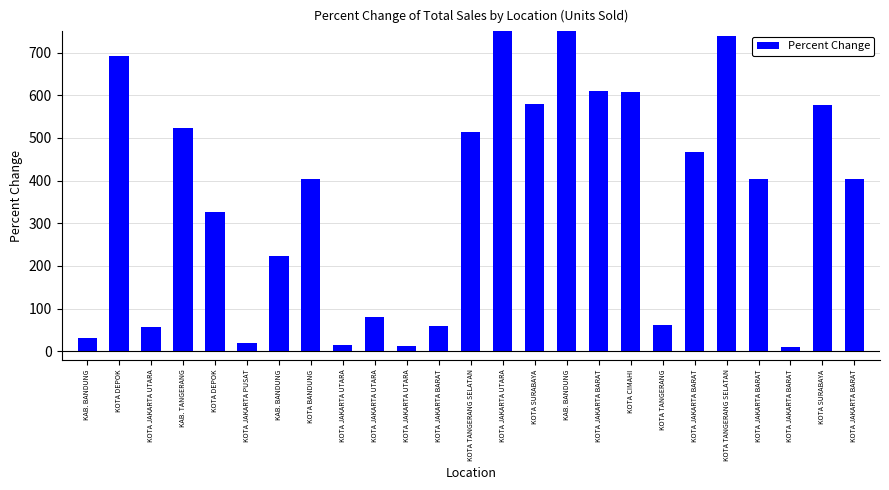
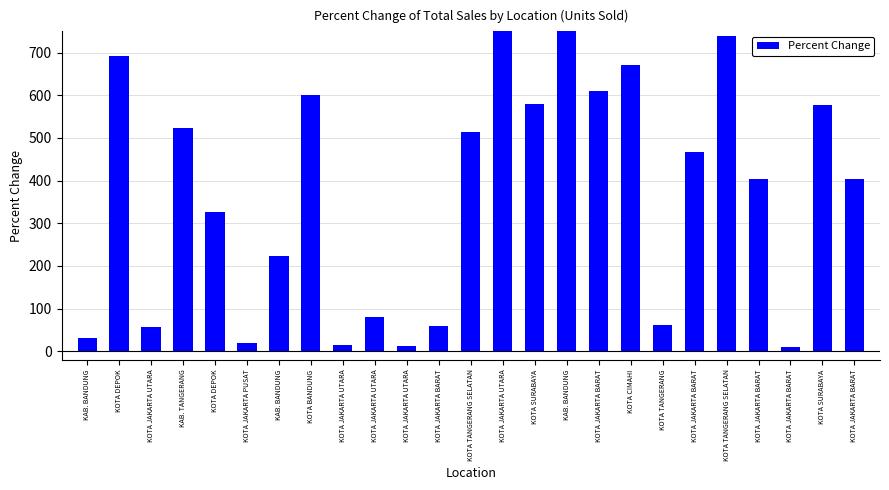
KOTA BANDUNG: 400 -> 600
KOTA CIMAHI: 610 -> 670
